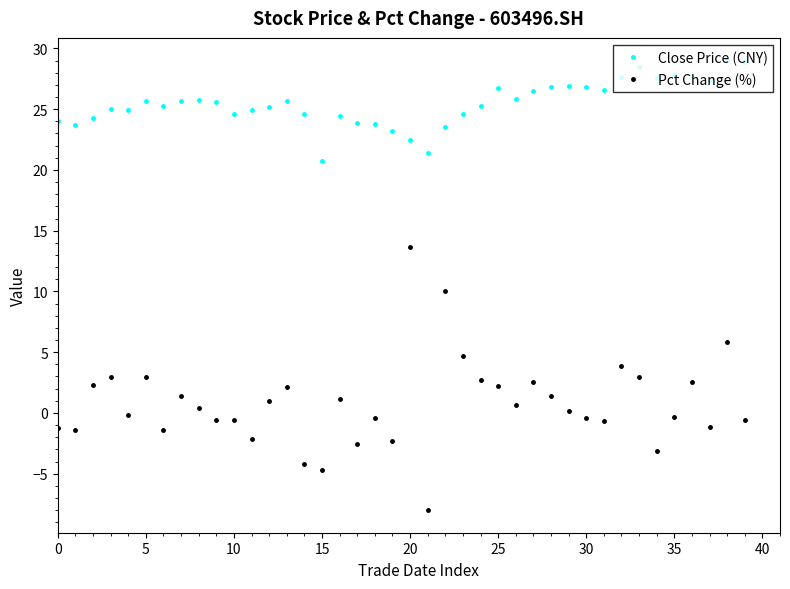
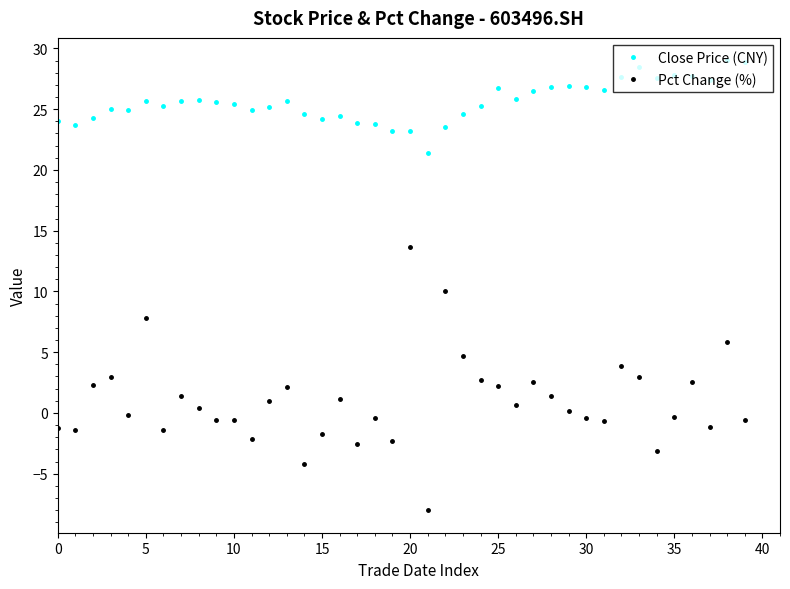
Pct Change (%), 5: 2.9 -> 7.8
Close Price (CNY), 10: 24.6 -> 25.5
Close Price (CNY), 15: 20.7 -> 24.2
Pct Change (%), 15: -4.7 -> -1.7
Close Price (CNY), 20: 22.5 -> 23.2
